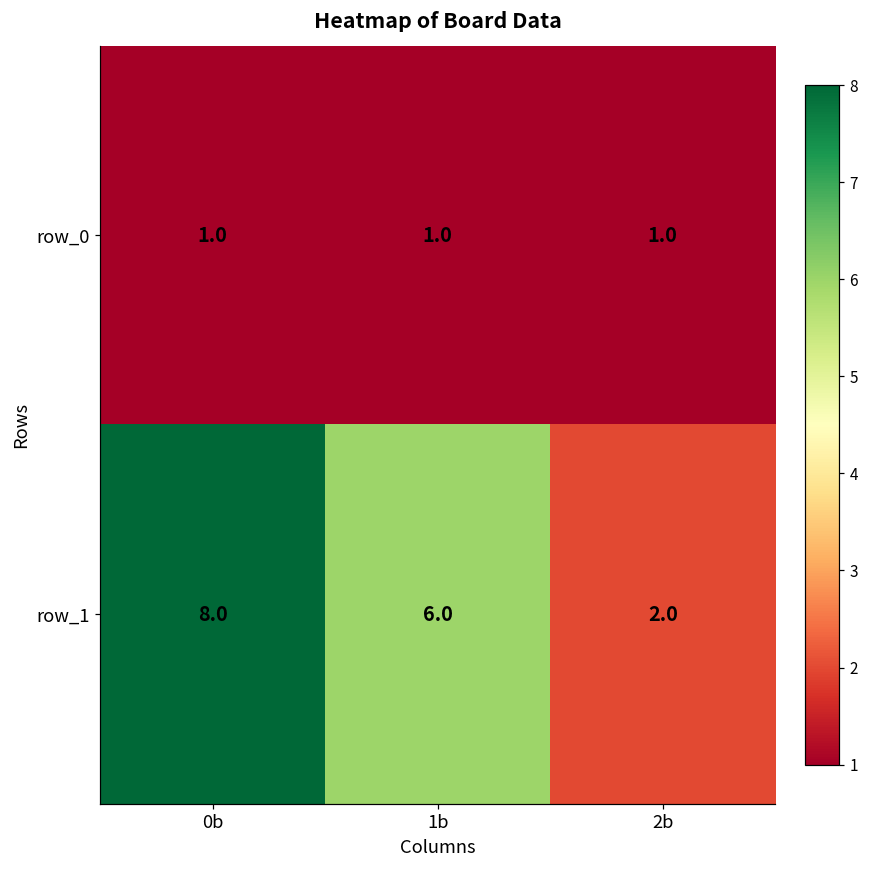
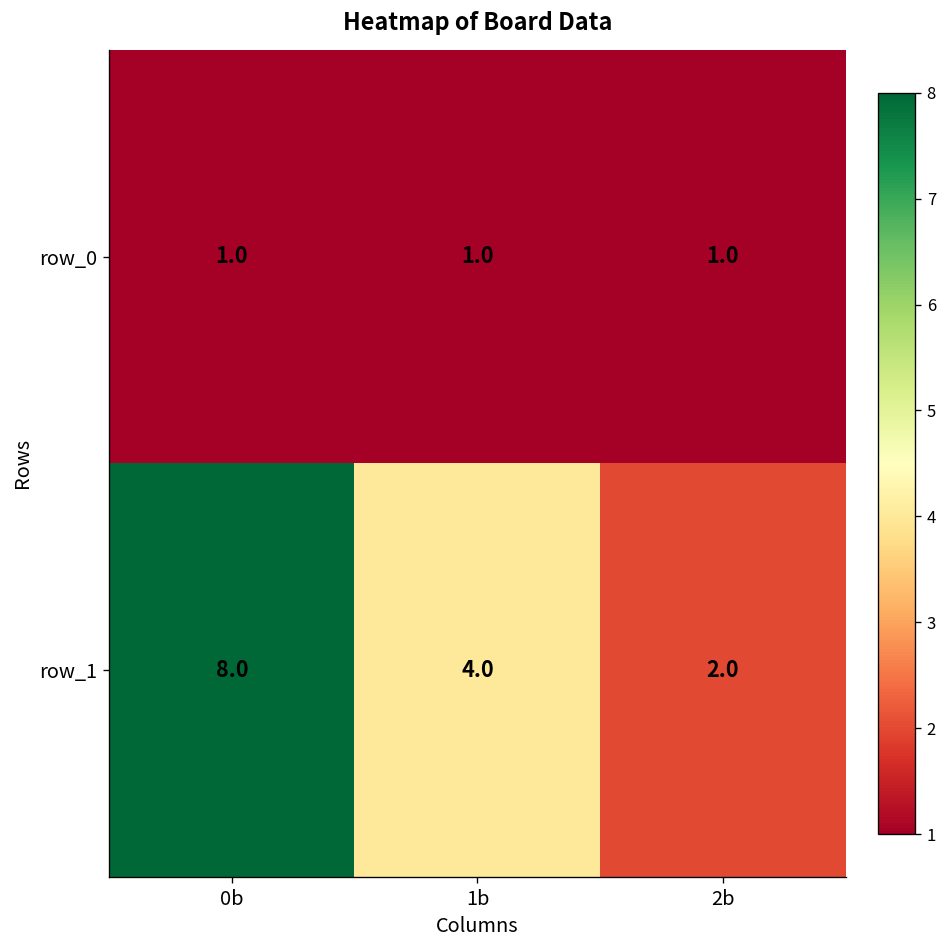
row_1, 1b: 6.0 -> 4.0
